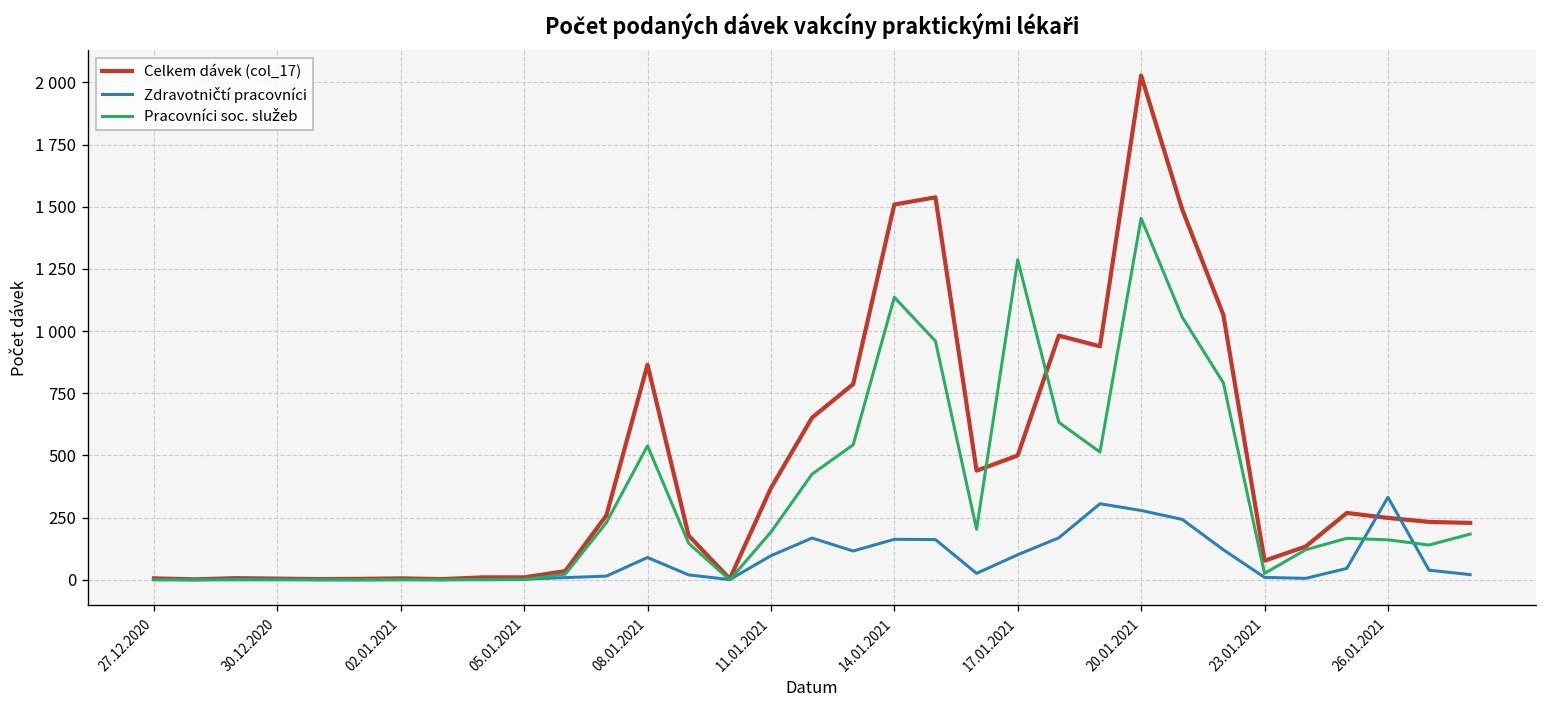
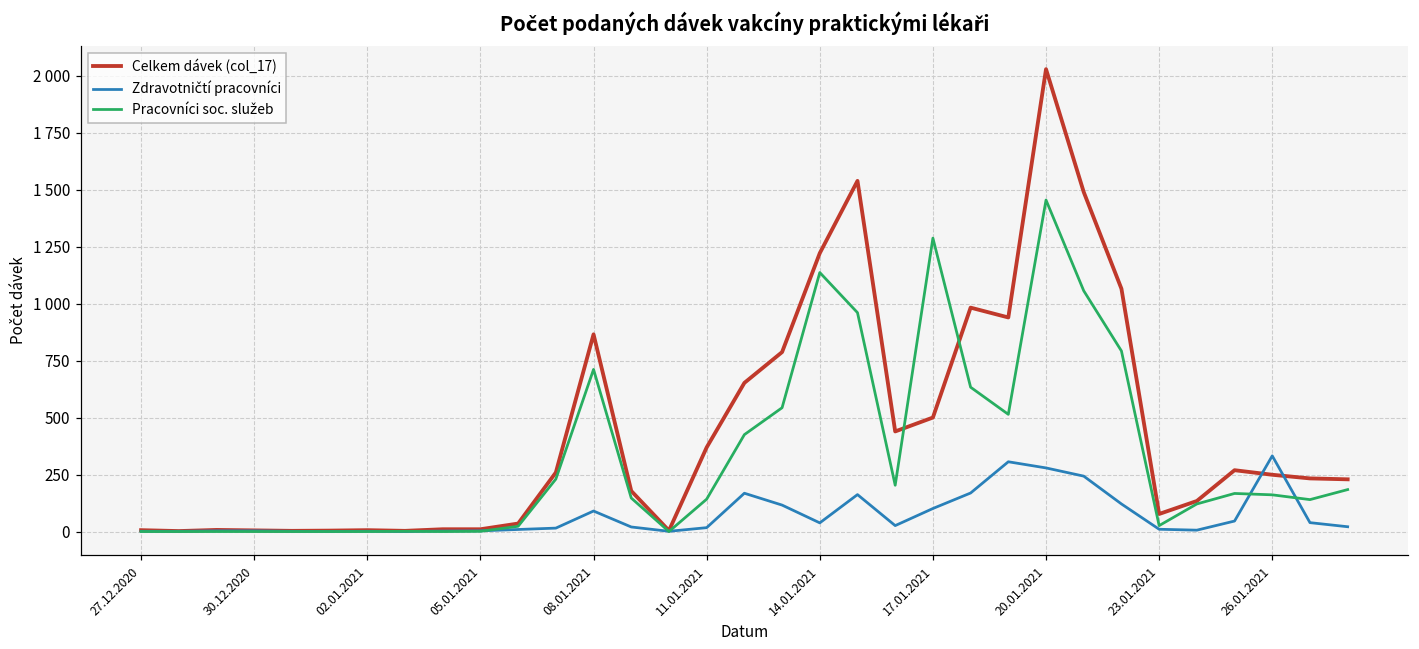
Pracovníci soc. služeb, 08.01.2021: 540 -> 710
Zdravotničtí pracovníci, 11.01.2021: 100 -> 20
Pracovníci soc. služeb, 11.01.2021: 190 -> 140
Celkem dávek (col_17), 14.01.2021: 1510 -> 1220
Zdravotničtí pracovníci, 14.01.2021: 160 -> 40
